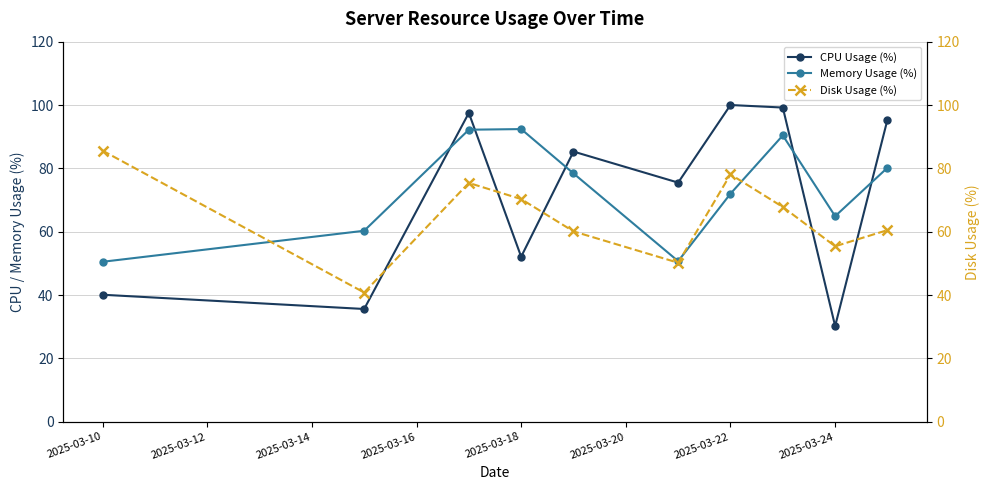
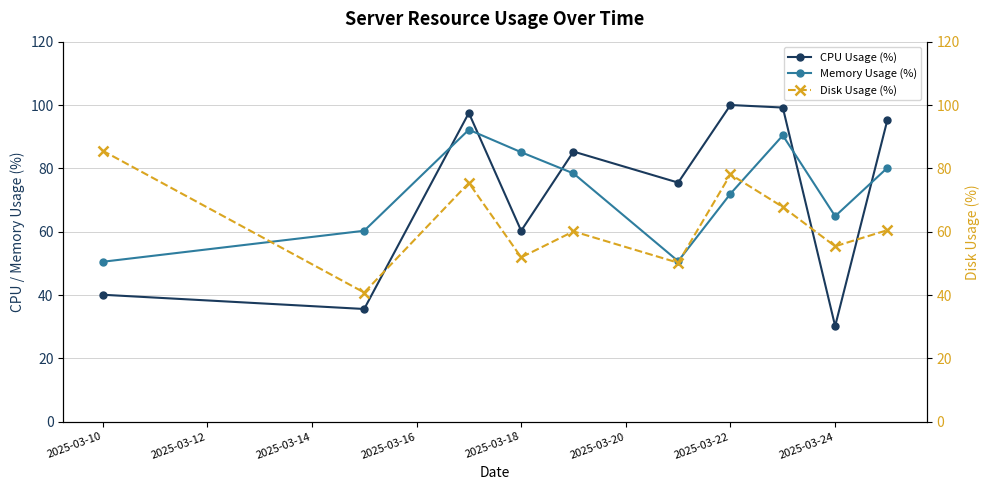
CPU Usage (%), 2025-03-18: 52 -> 60
Memory Usage (%), 2025-03-18: 92 -> 85
Disk Usage (%), 2025-03-18: 70 -> 52
